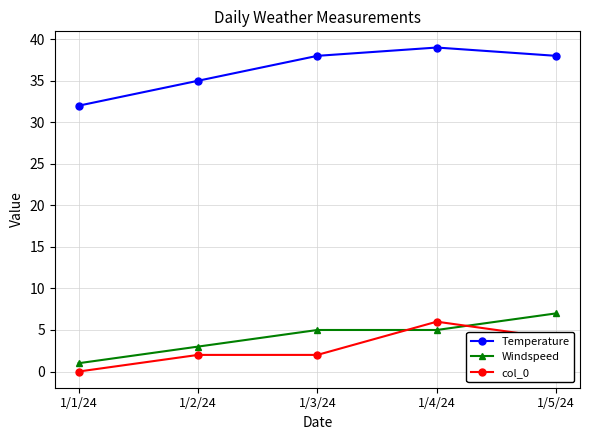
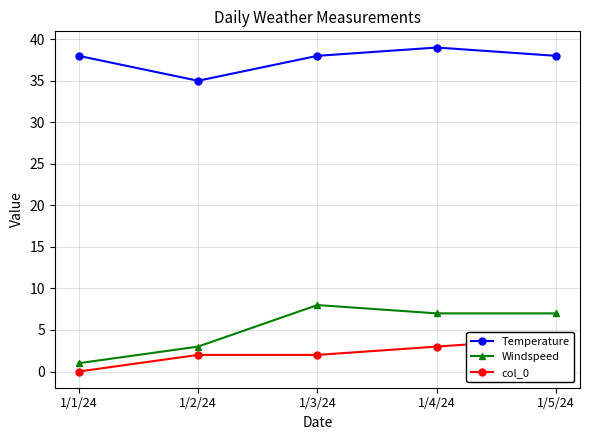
Temperature, 1/1/24: 32 -> 38
Windspeed, 1/3/24: 5 -> 8
Windspeed, 1/4/24: 5 -> 7
col_0, 1/4/24: 6 -> 3
